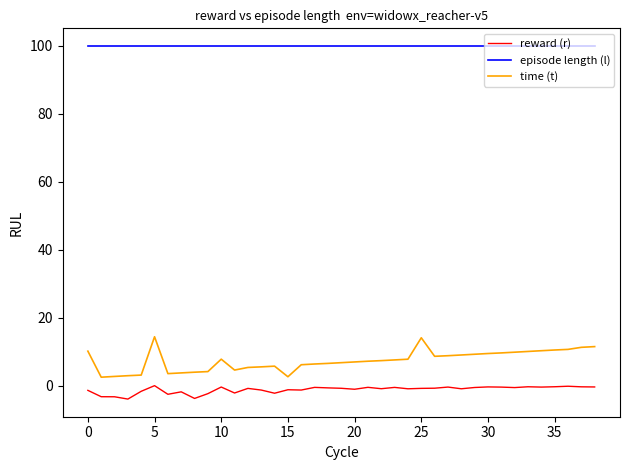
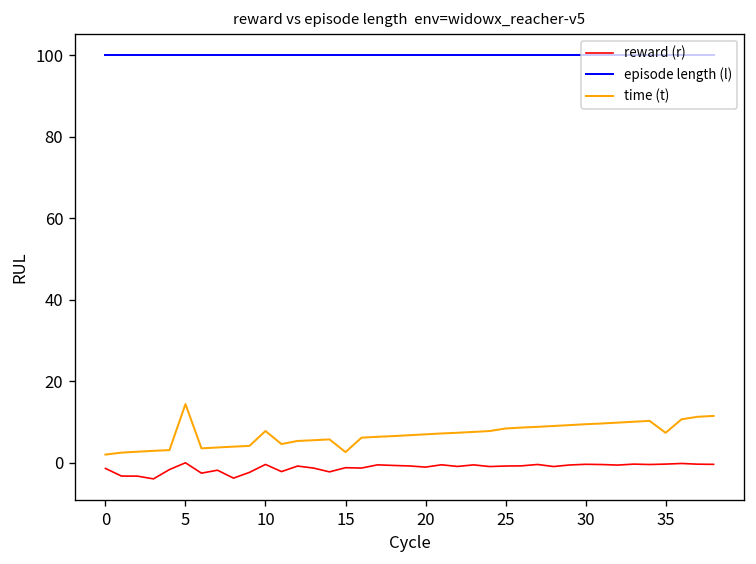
time (t), 0: 10 -> 2
time (t), 25: 14 -> 8
time (t), 35: 10 -> 7
